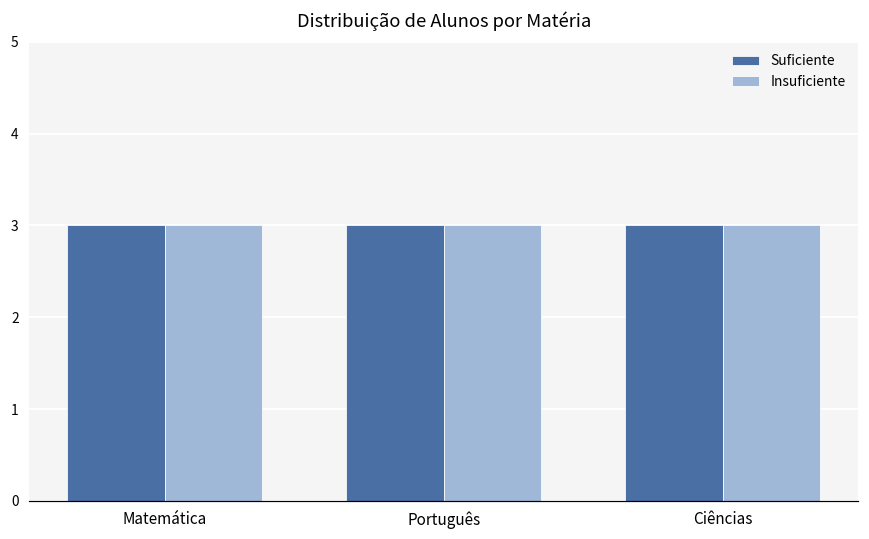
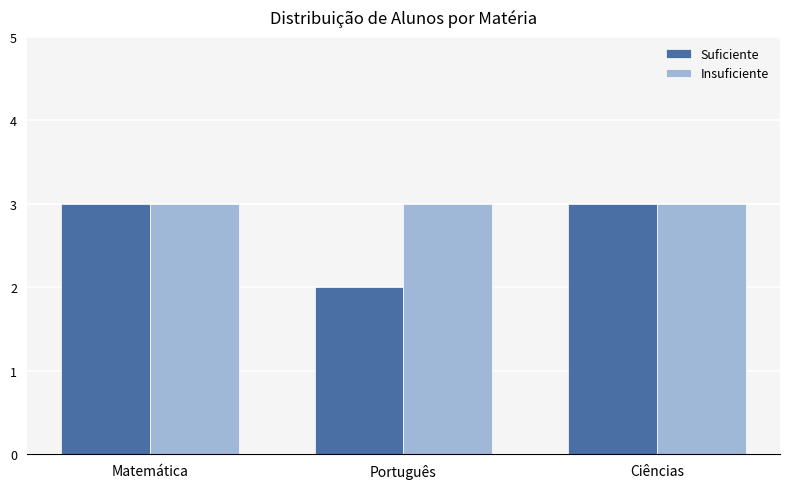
Suficiente, Português: 3 -> 2
